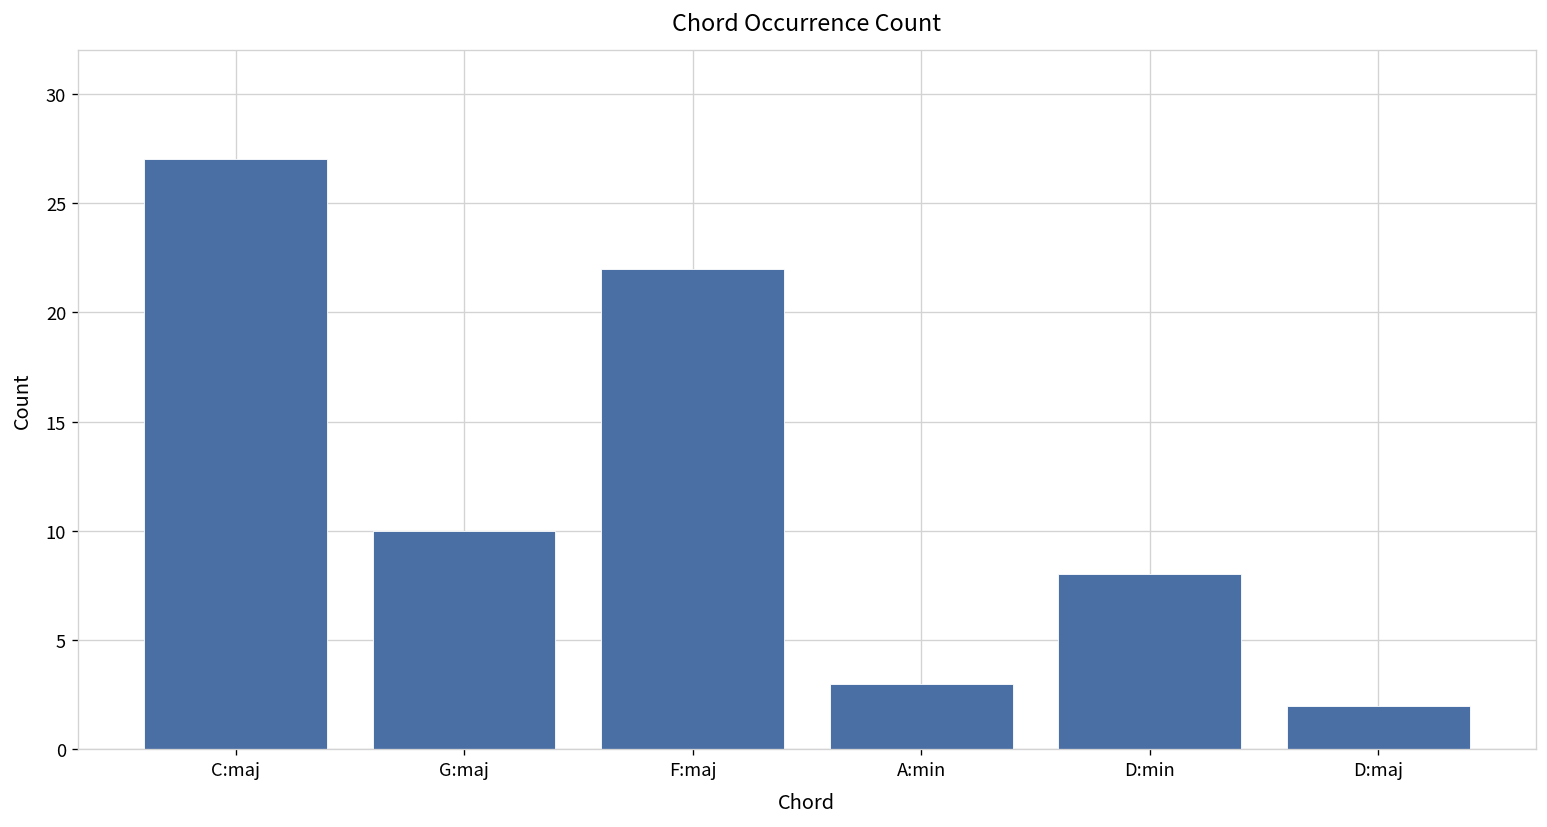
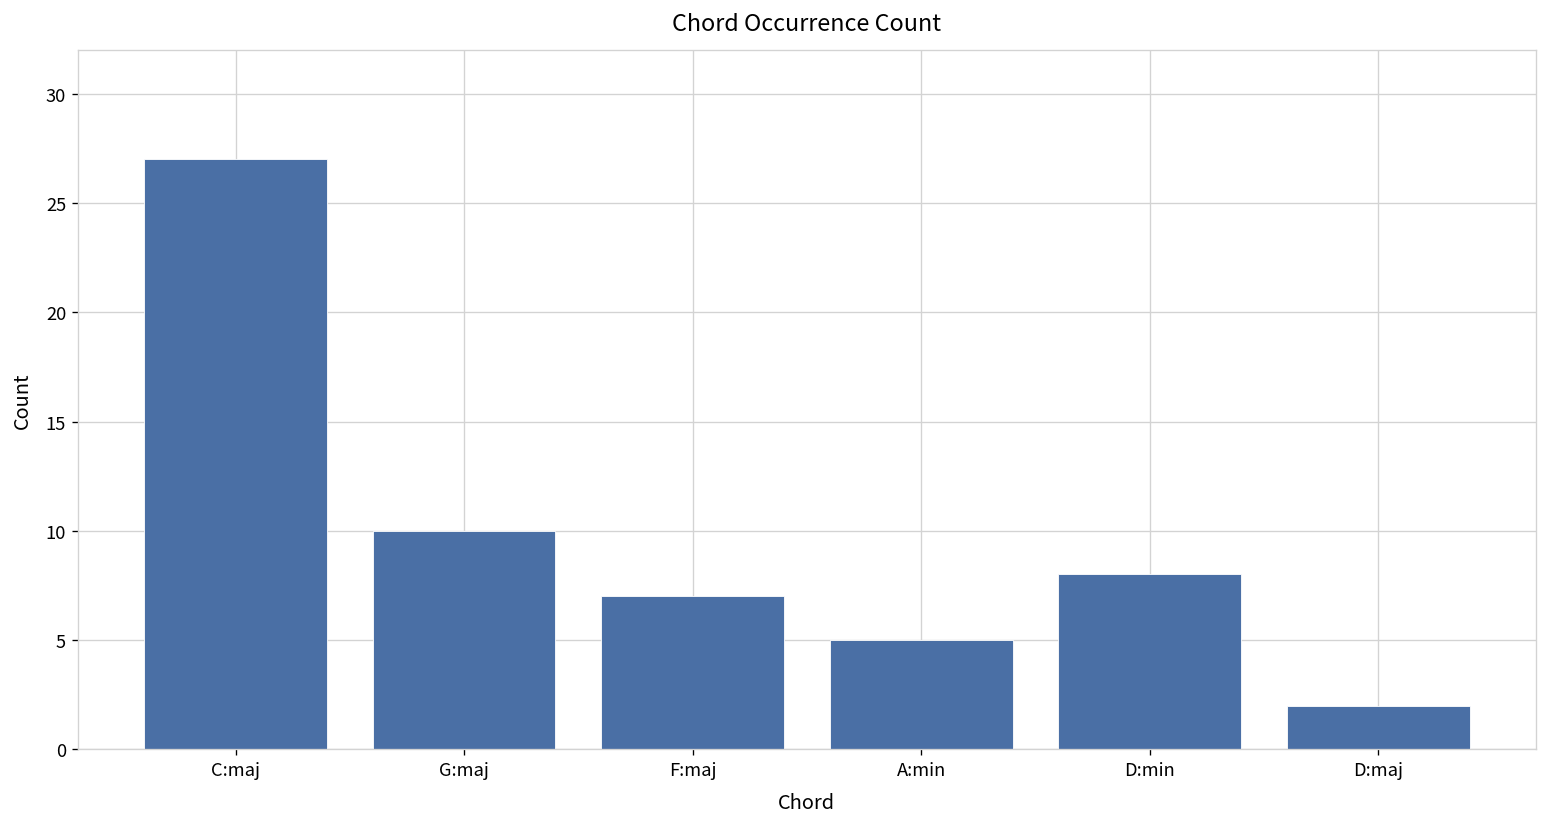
F:maj: 22 -> 7
A:min: 3 -> 5
